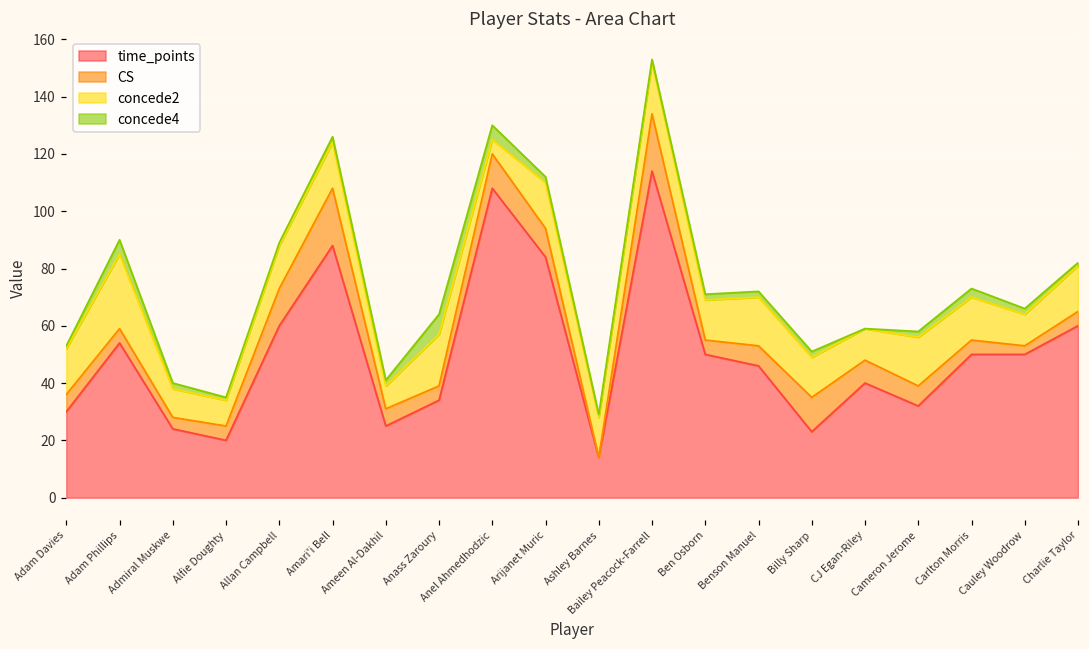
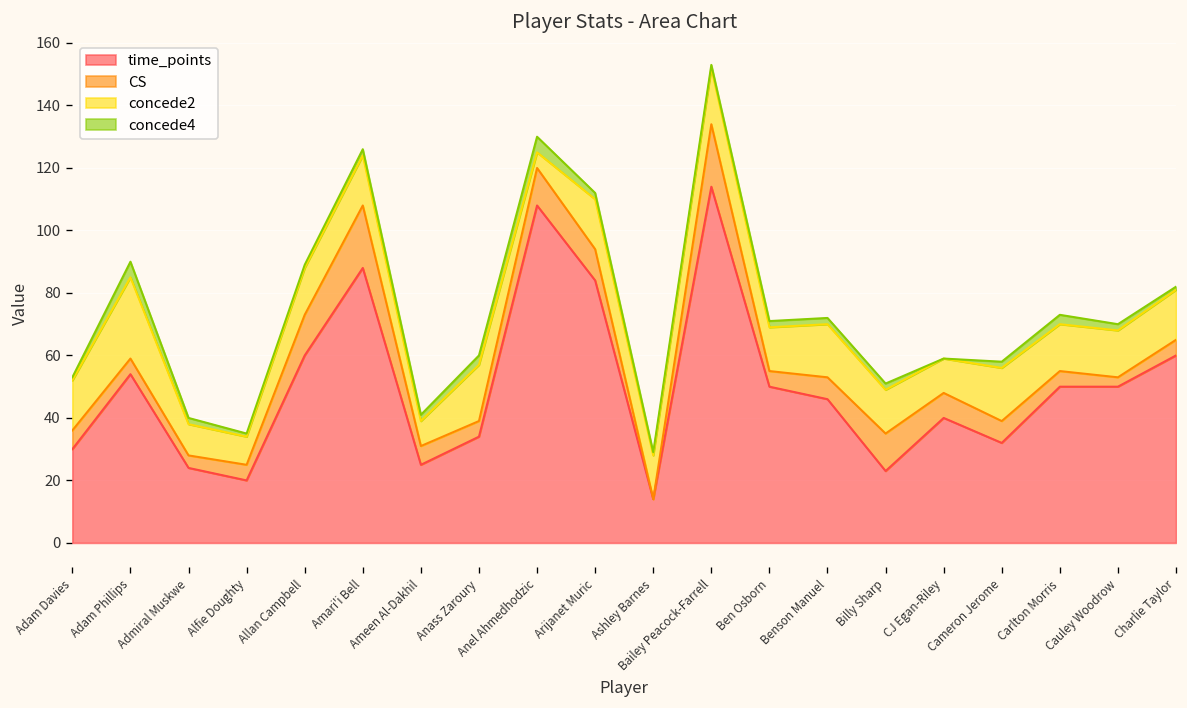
concede4, Anass Zaroury: 7 -> 3
concede2, Cauley Woodrow: 11 -> 15
